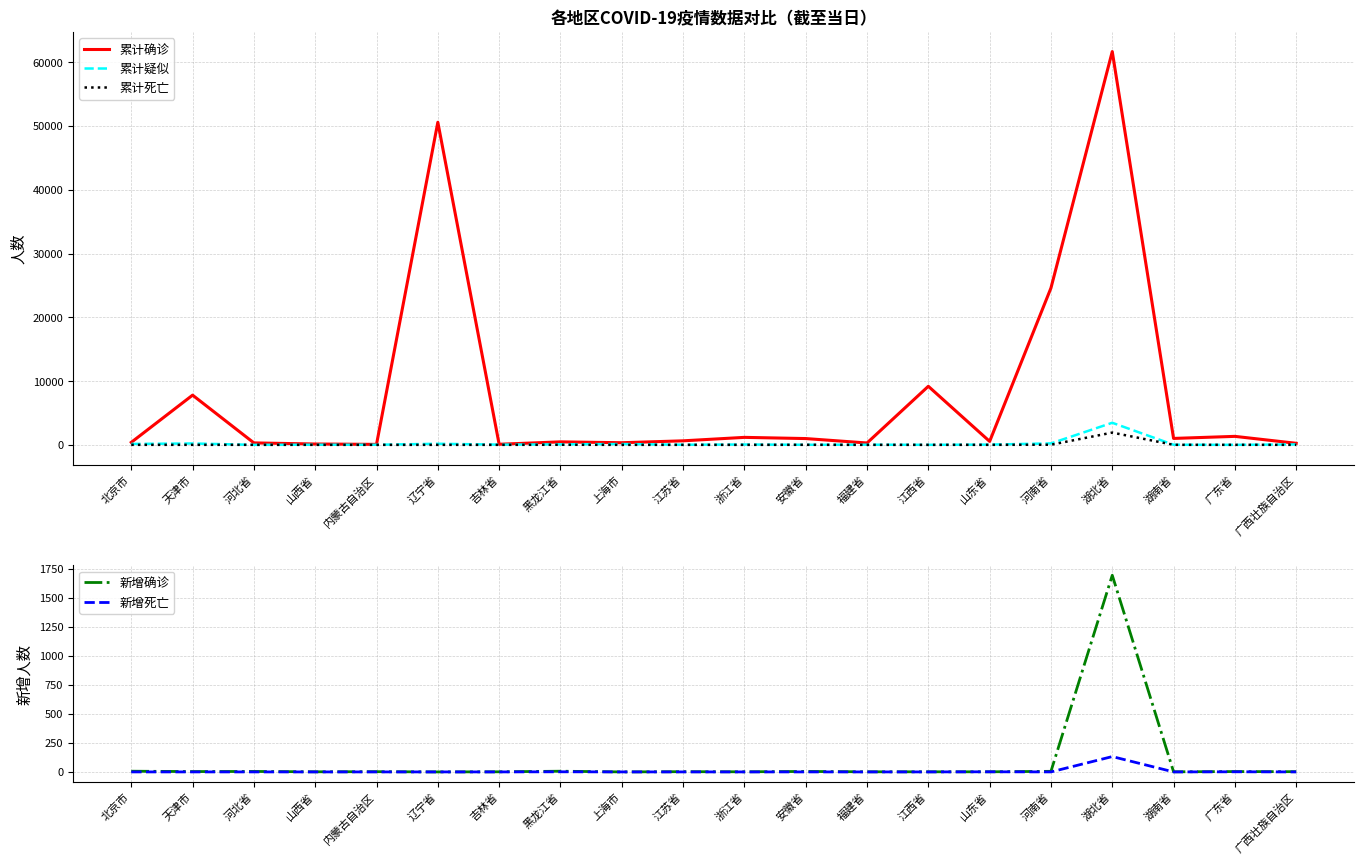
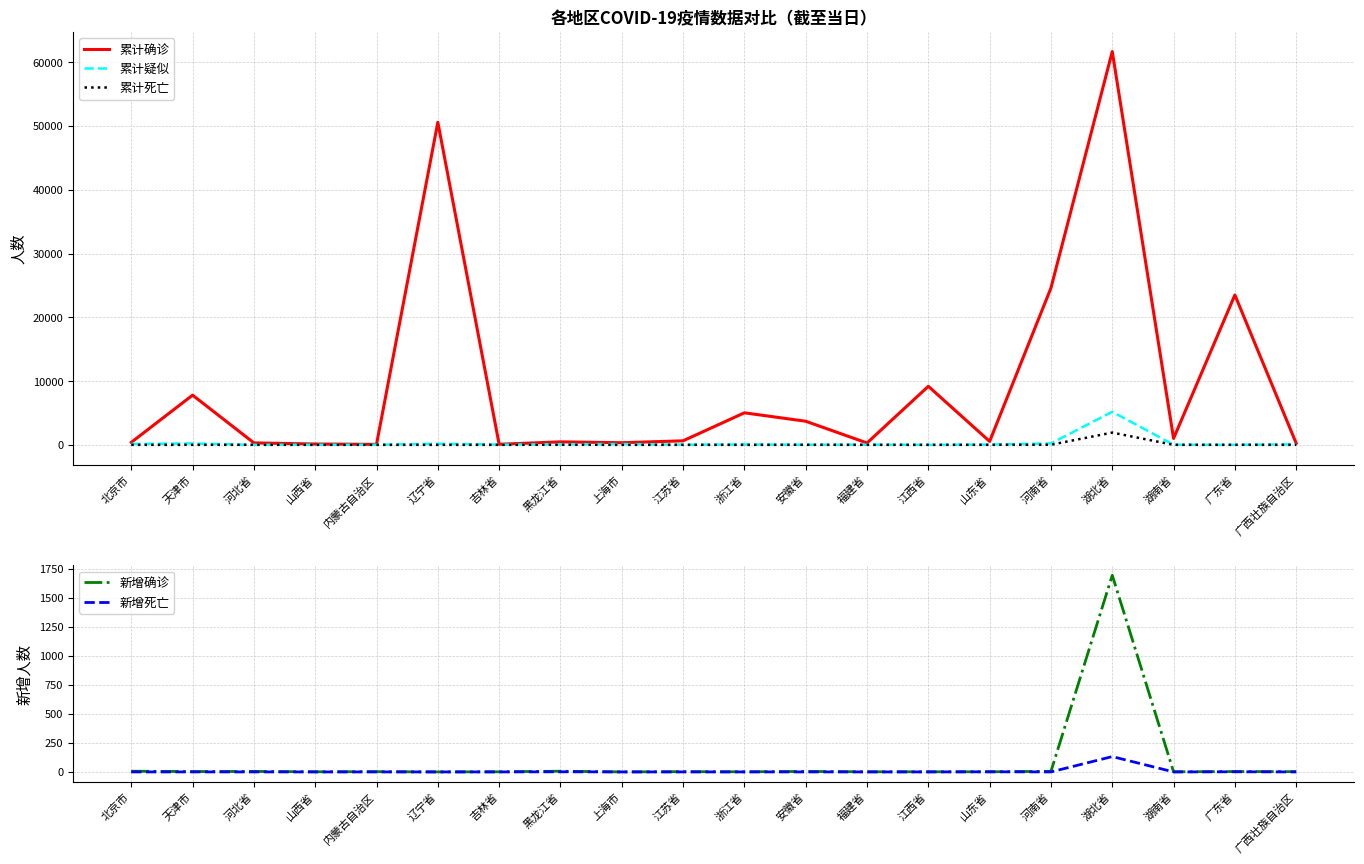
各地区COVID-19疫情数据对比（截至当日）, 累计确诊, 浙江省: 1000 -> 5000
各地区COVID-19疫情数据对比（截至当日）, 累计确诊, 安徽省: 1000 -> 4000
各地区COVID-19疫情数据对比（截至当日）, 累计疑似, 湖北省: 3000 -> 5000
各地区COVID-19疫情数据对比（截至当日）, 累计确诊, 广东省: 1000 -> 24000
